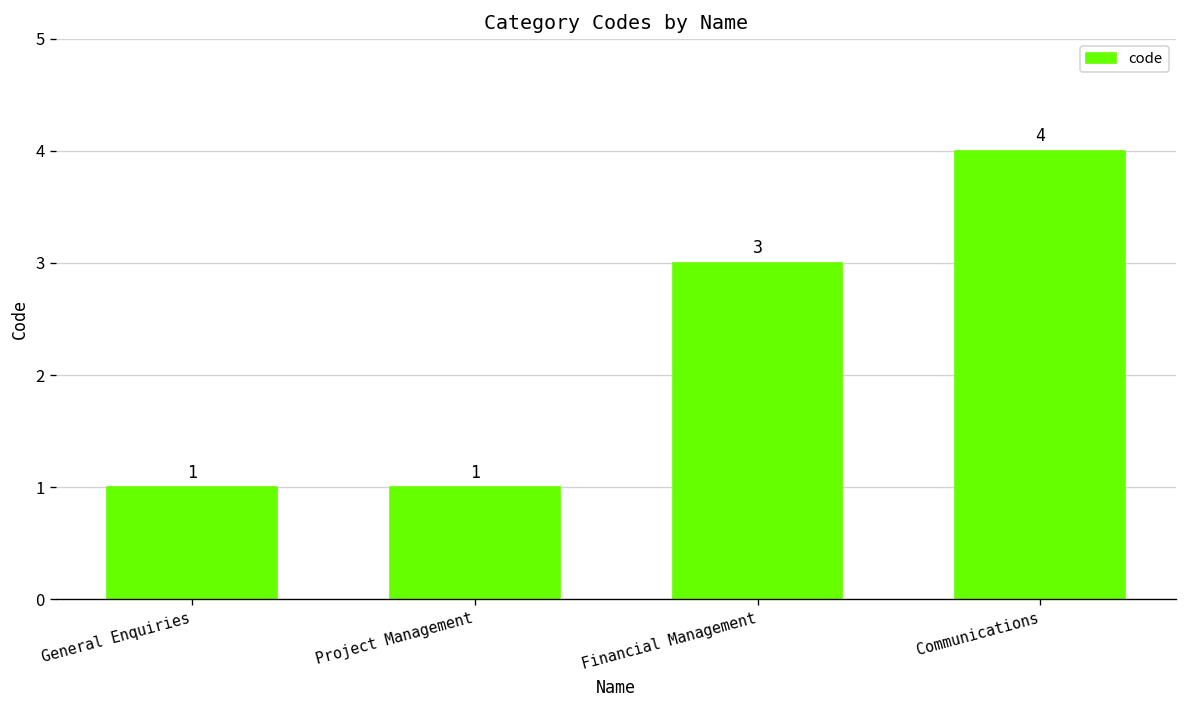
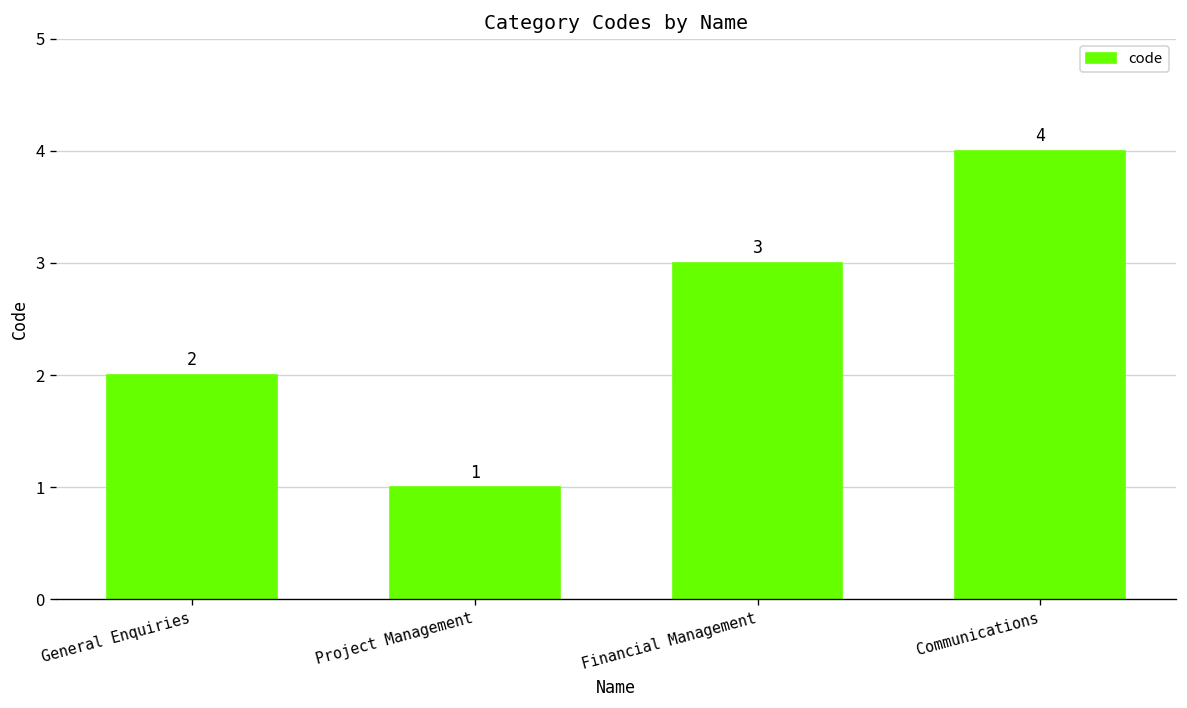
General Enquiries: 1 -> 2
